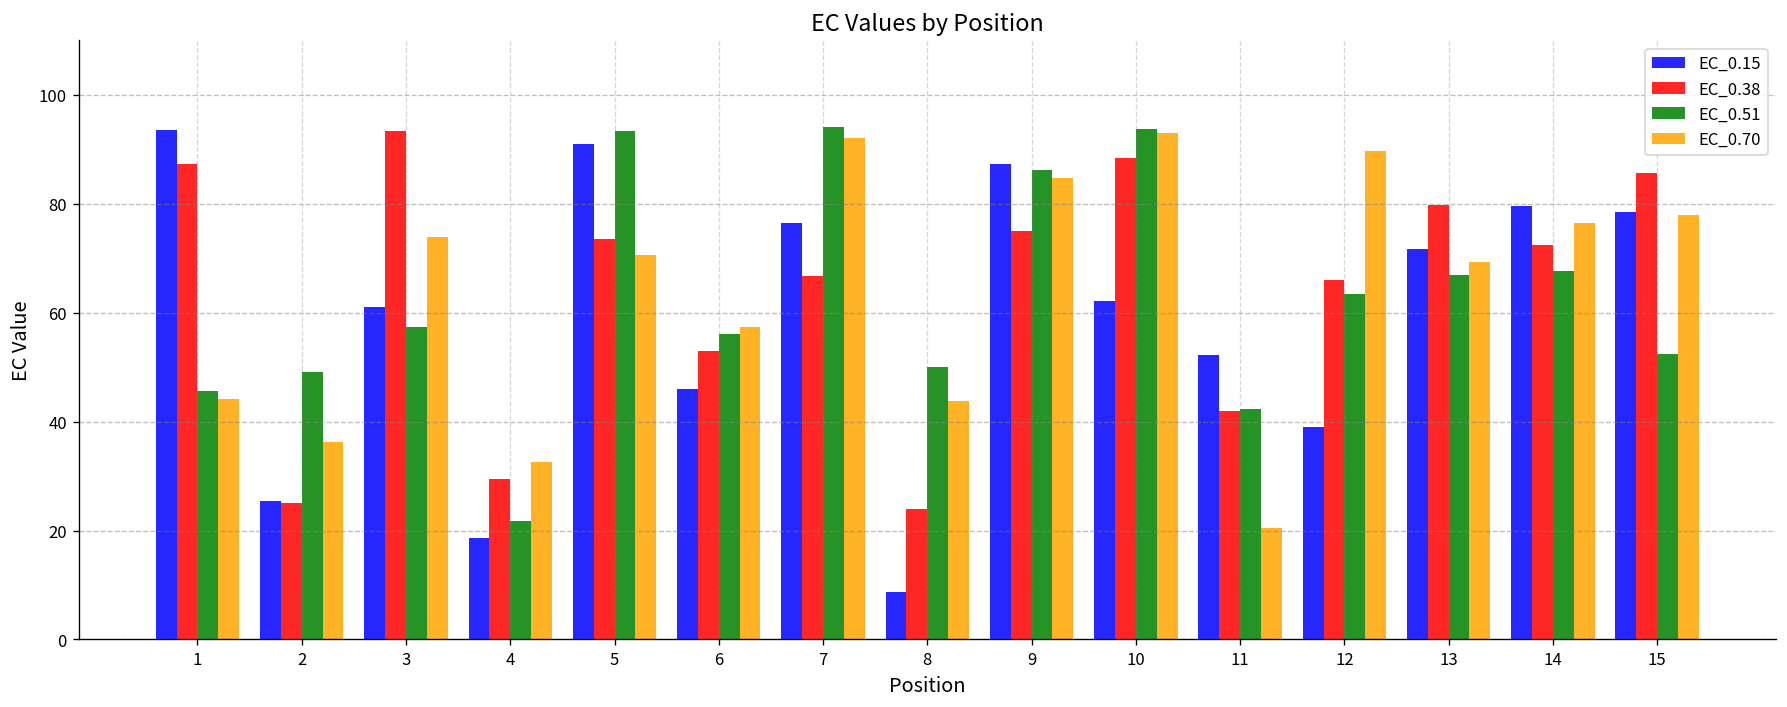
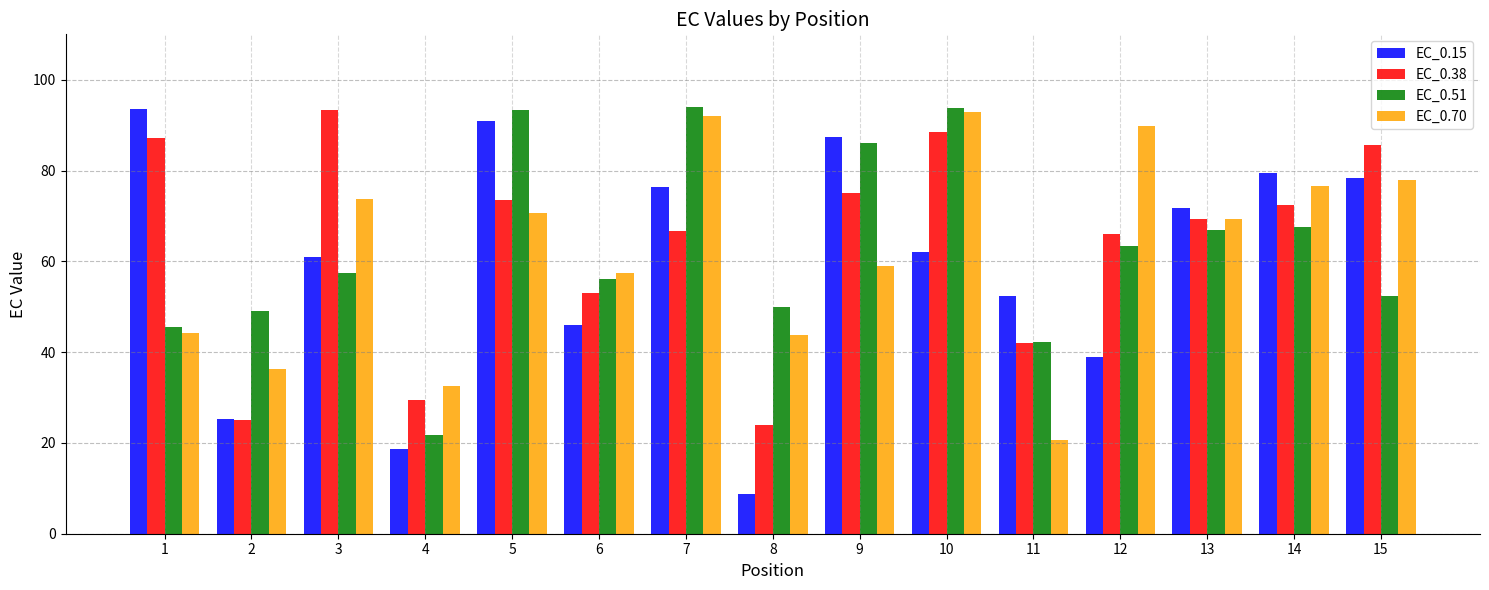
EC_0.70, 9: 85 -> 59
EC_0.38, 13: 80 -> 69
